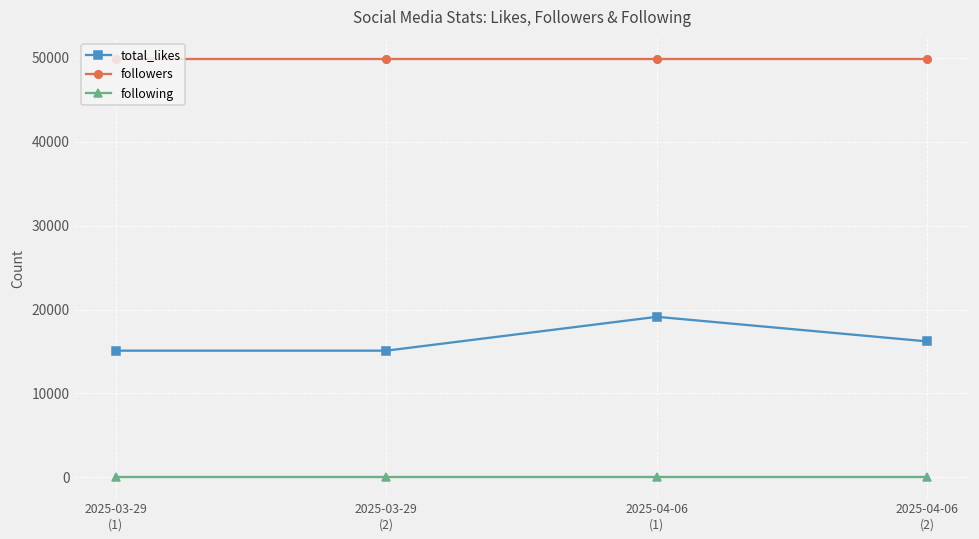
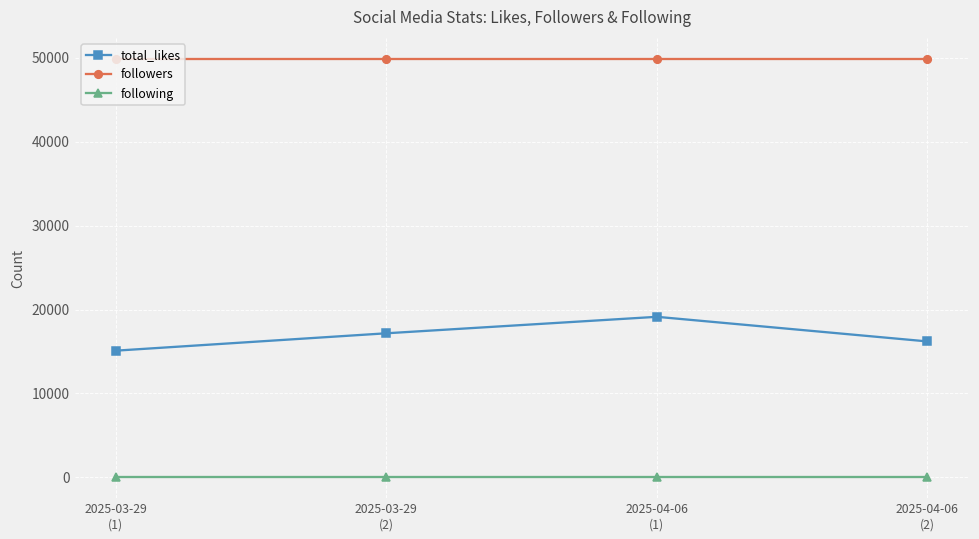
total_likes, 2025-03-29 (2): 15000 -> 17000
